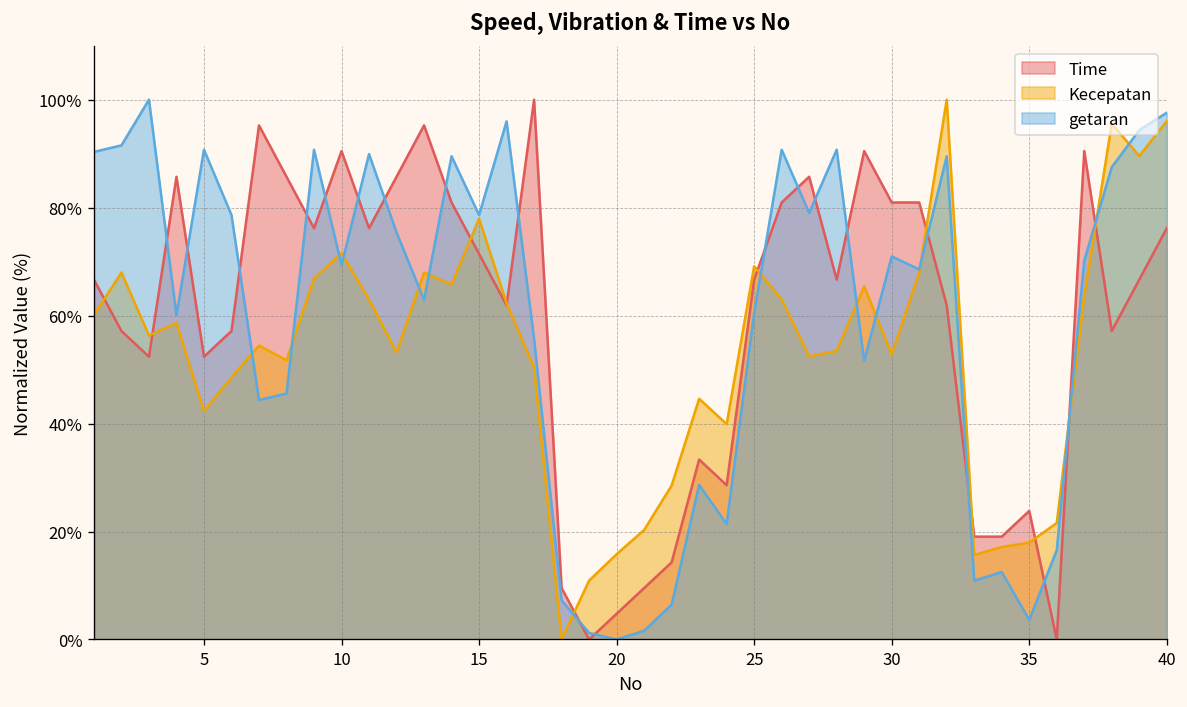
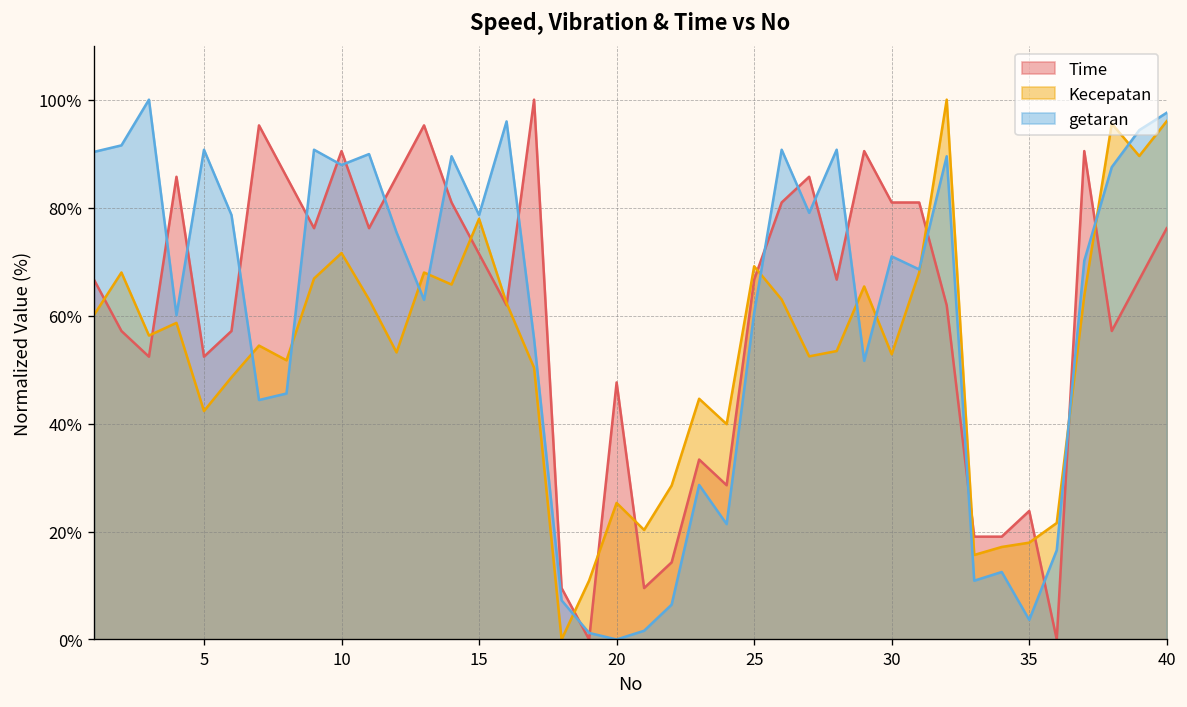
getaran, 10: 69% -> 88%
Time, 20: 5% -> 48%
Kecepatan, 20: 16% -> 25%
